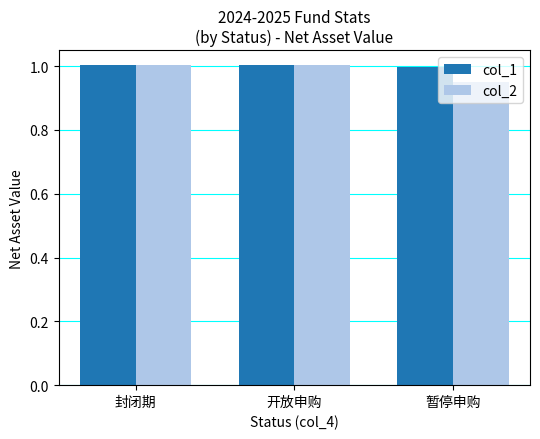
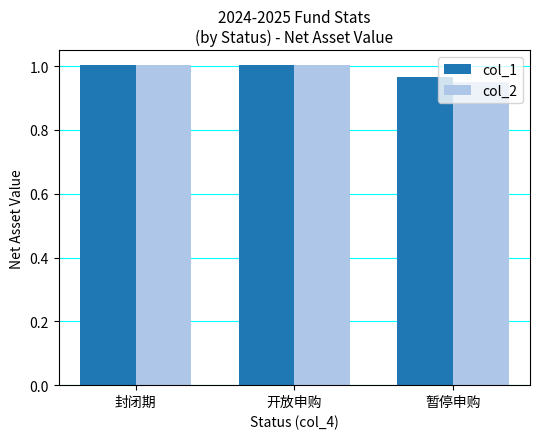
col_1, 暂停申购: 1.00 -> 0.96
